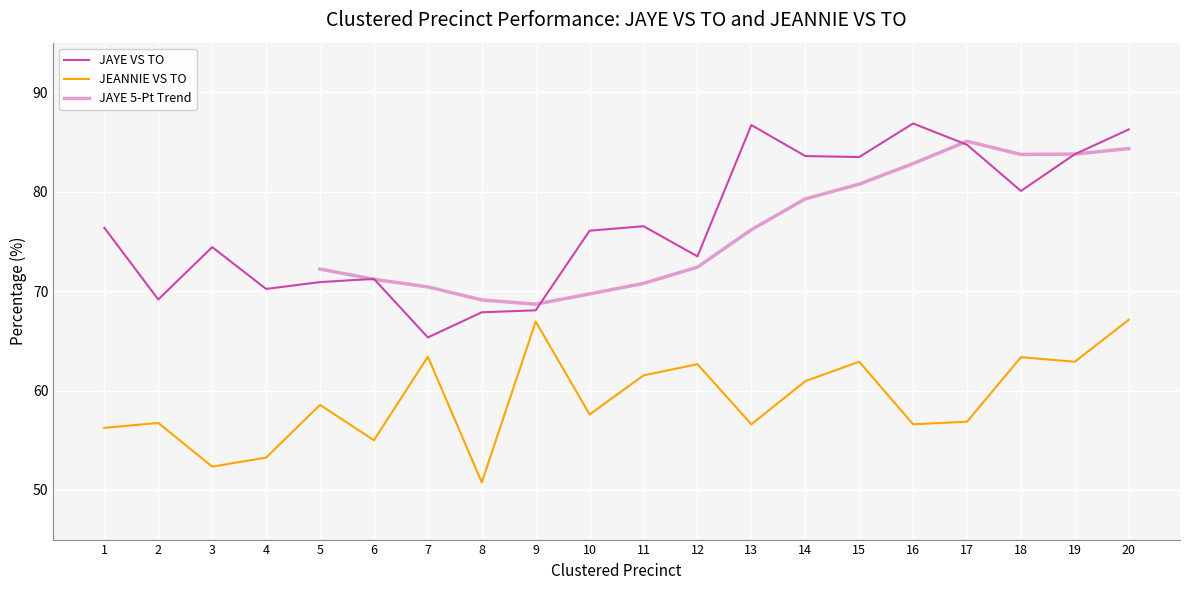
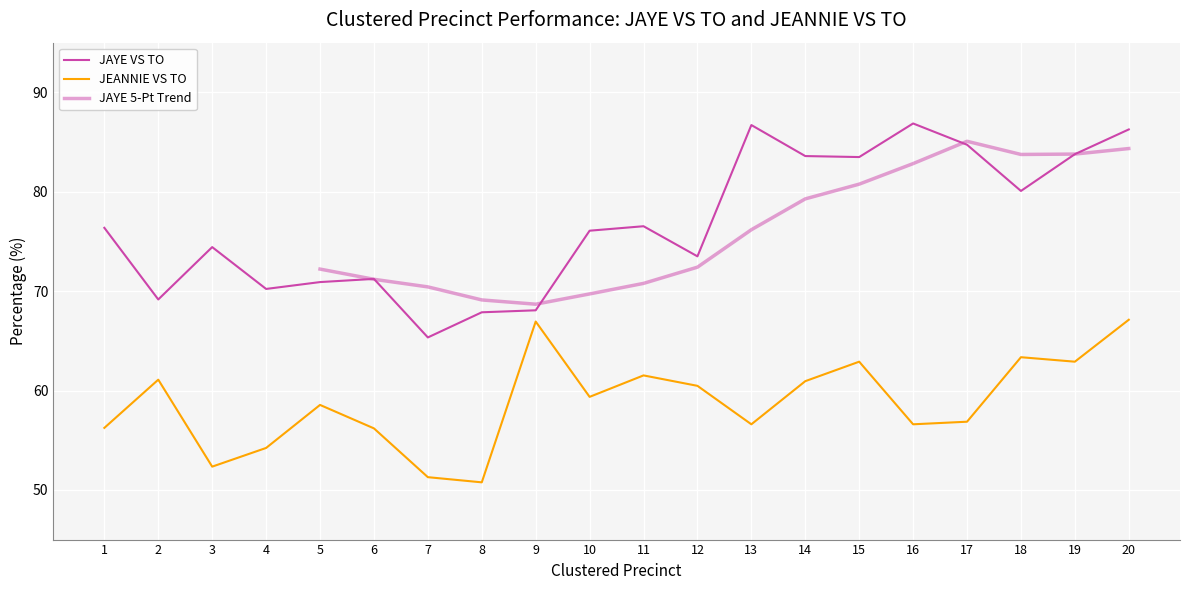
JEANNIE VS TO, 2: 57 -> 61
JEANNIE VS TO, 4: 53 -> 54
JEANNIE VS TO, 6: 55 -> 56
JEANNIE VS TO, 7: 63 -> 51
JEANNIE VS TO, 10: 58 -> 59
JEANNIE VS TO, 12: 63 -> 60
